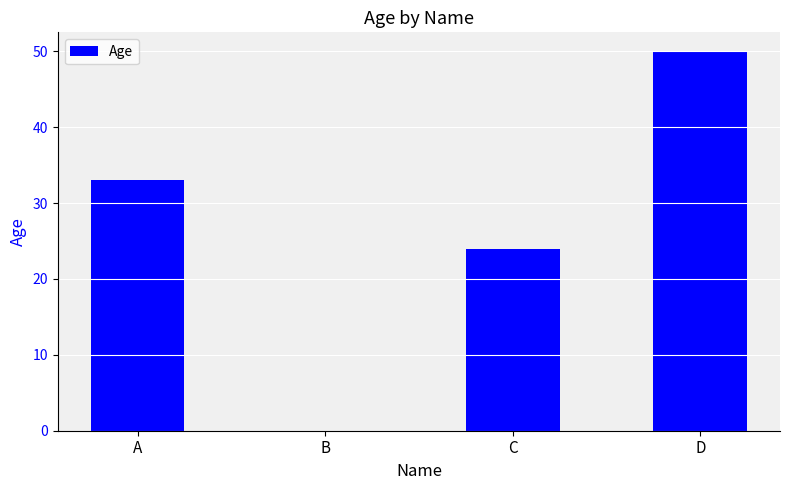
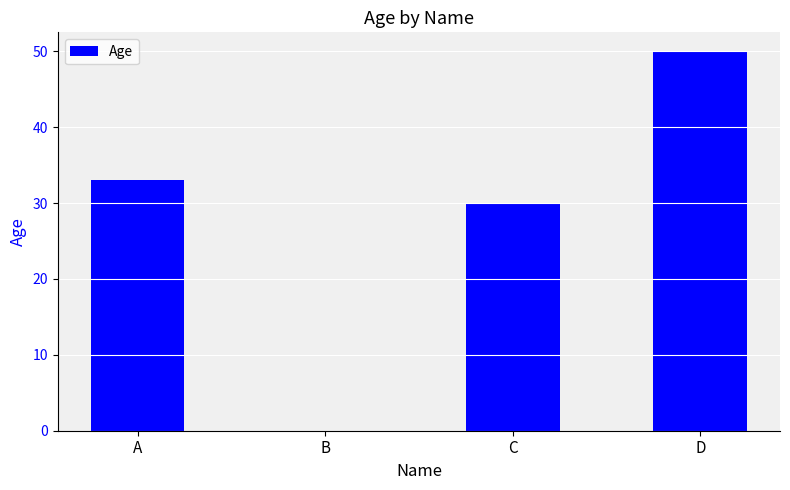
C: 24 -> 30
